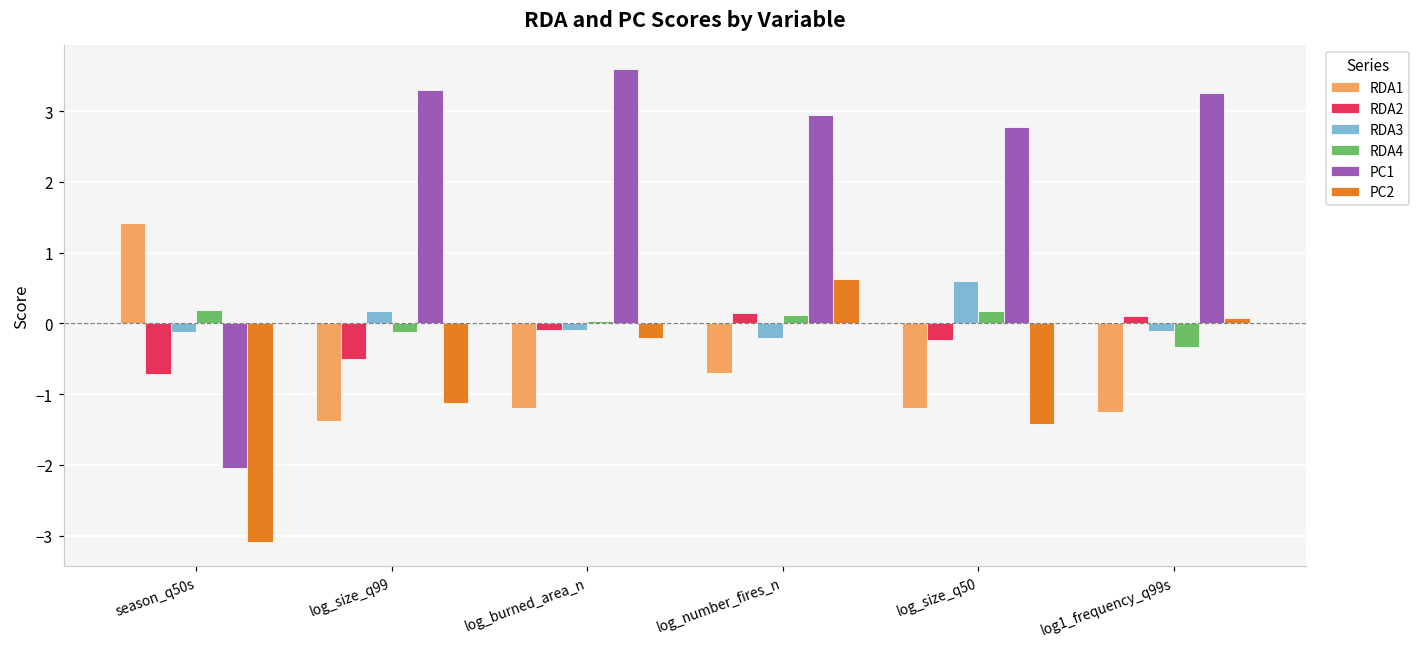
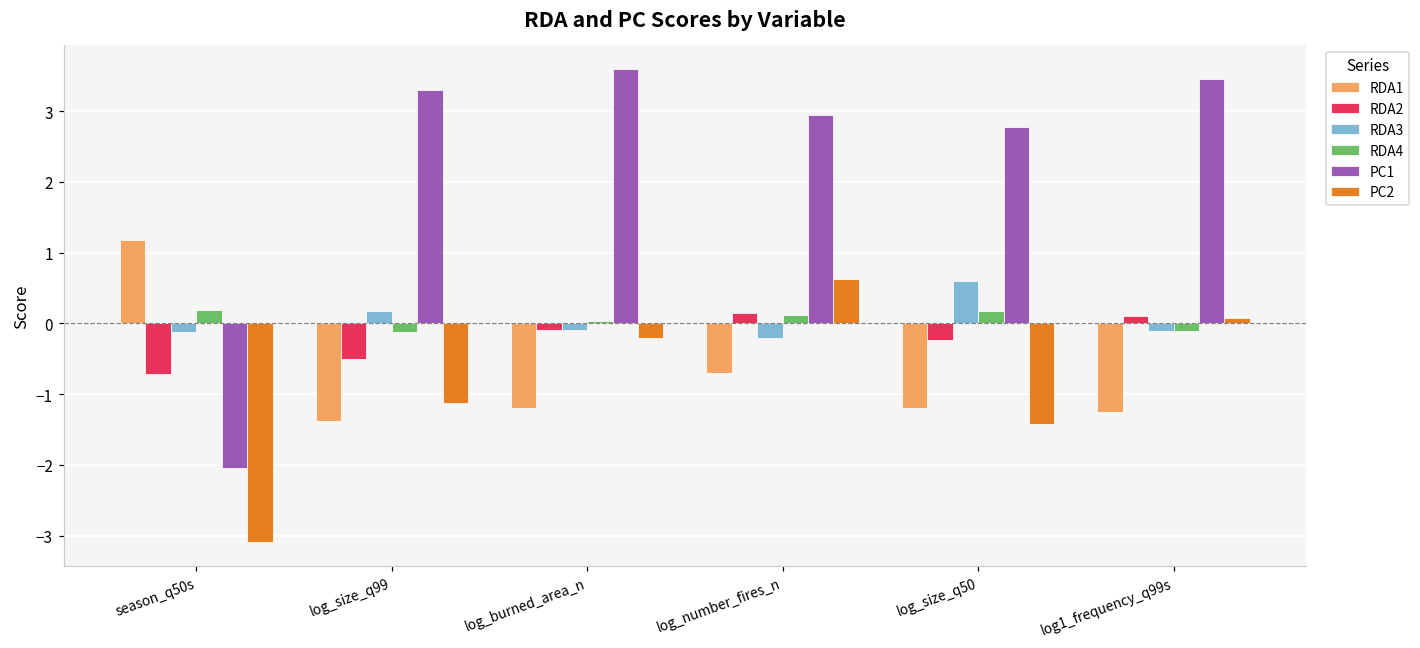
RDA1, season_q50s: 1.4 -> 1.2
RDA4, log1_frequency_q99s: -0.3 -> -0.1
PC1, log1_frequency_q99s: 3.3 -> 3.5
